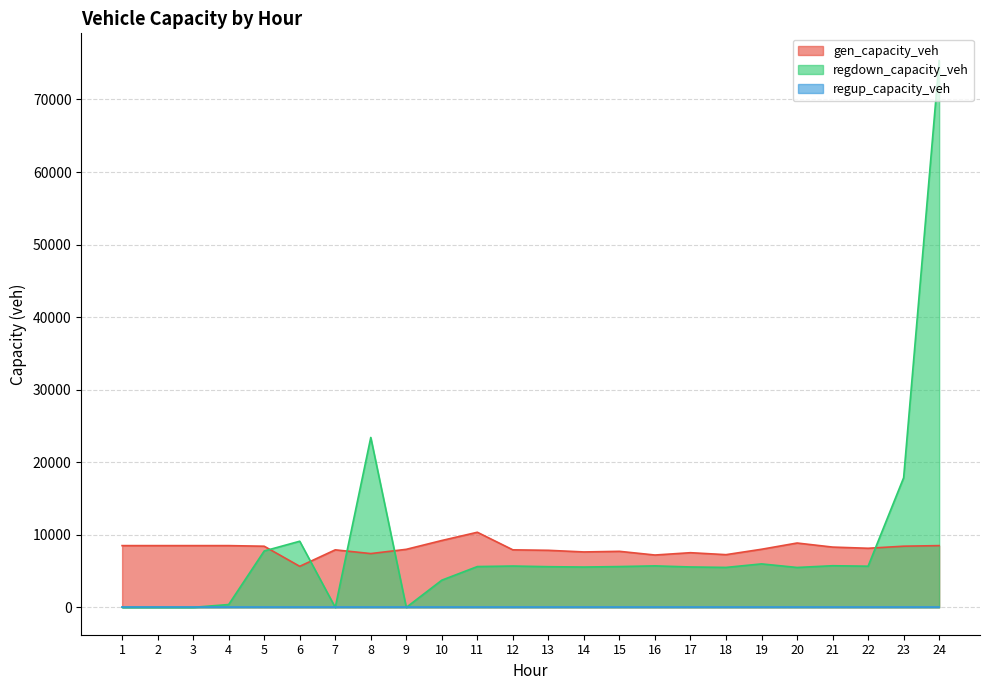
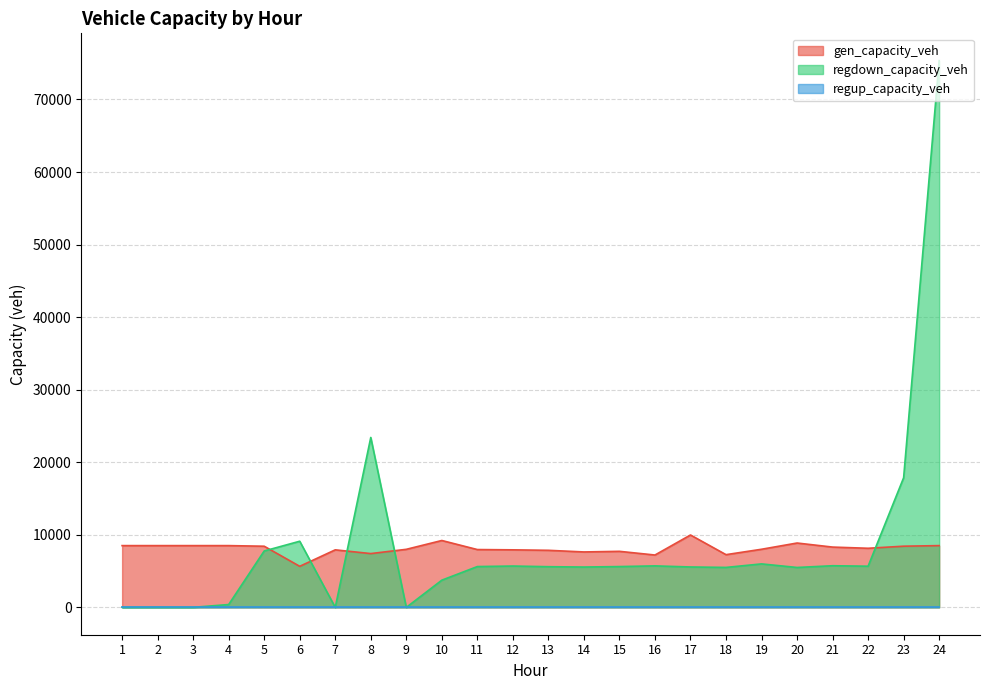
gen_capacity_veh, 11: 10000 -> 8000
gen_capacity_veh, 17: 8000 -> 10000
